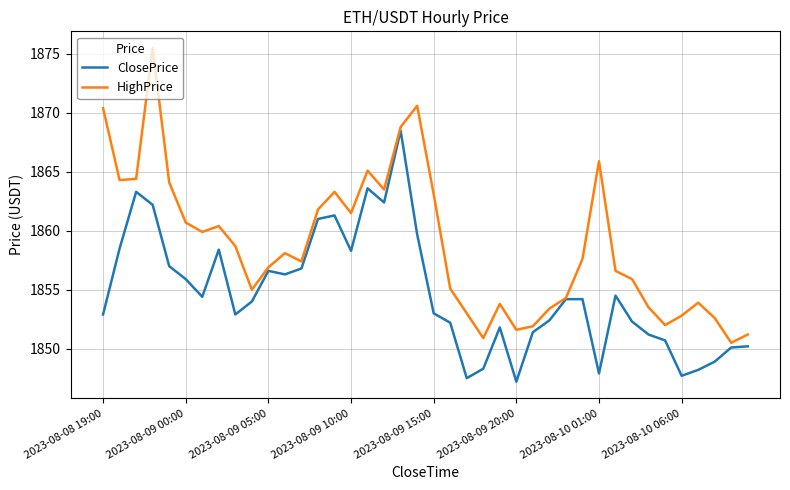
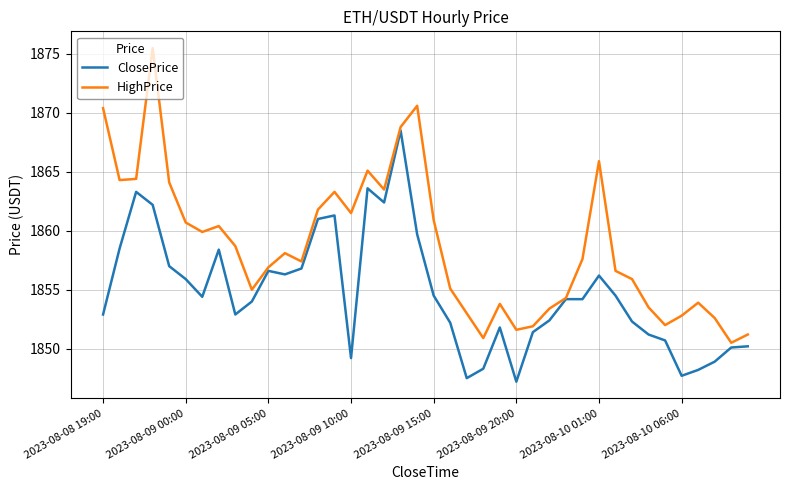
ClosePrice, 2023-08-09 10:00: 1858.3 -> 1849.2
ClosePrice, 2023-08-09 15:00: 1853.0 -> 1854.5
HighPrice, 2023-08-09 15:00: 1863.1 -> 1860.9
ClosePrice, 2023-08-10 01:00: 1847.9 -> 1856.2
